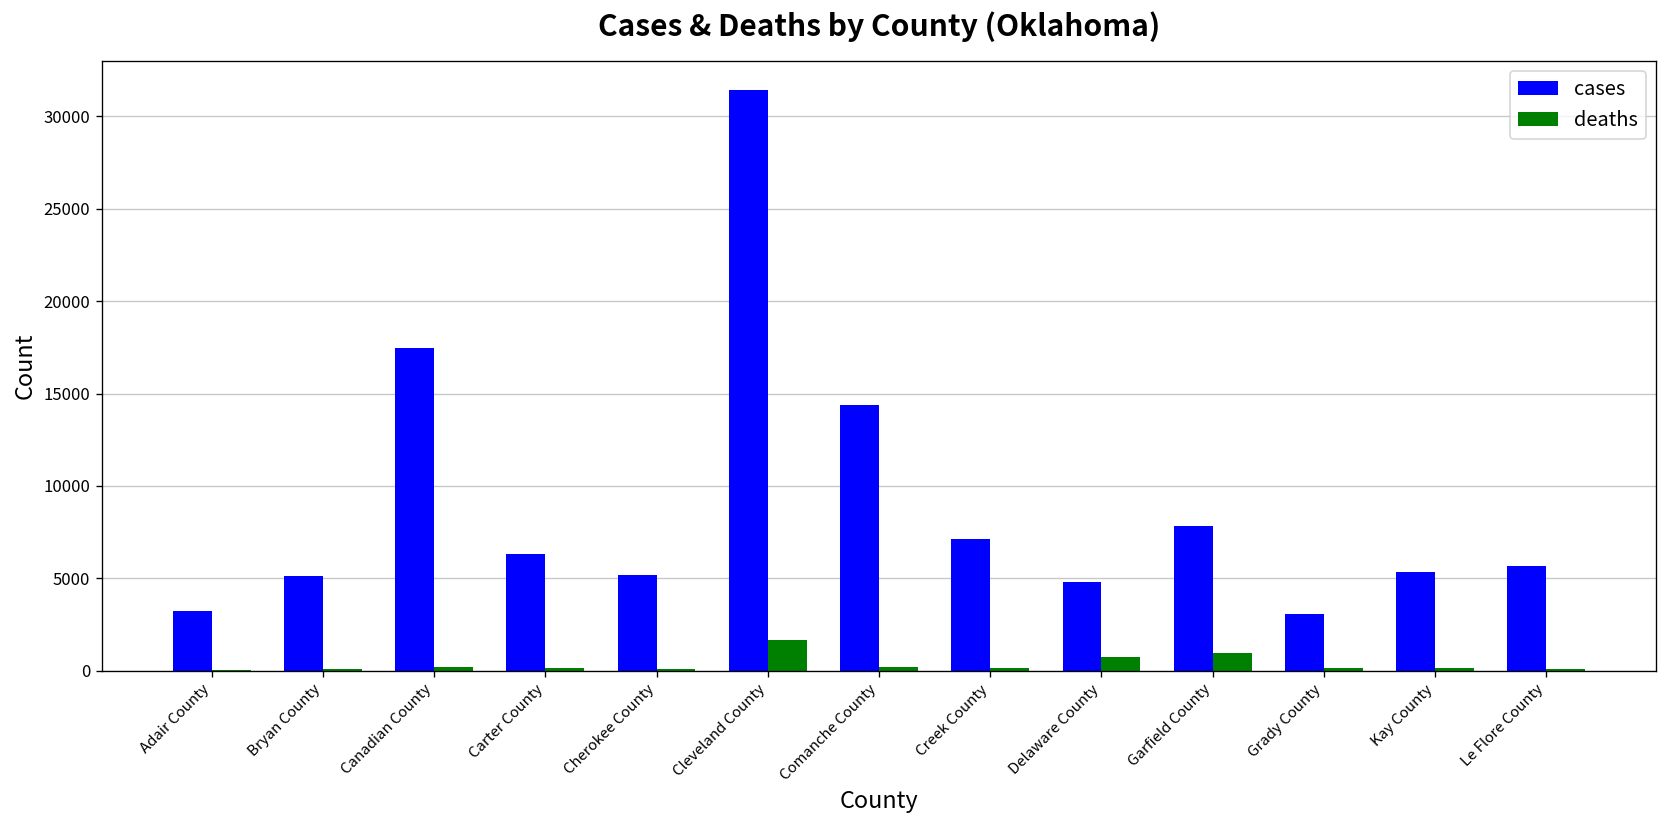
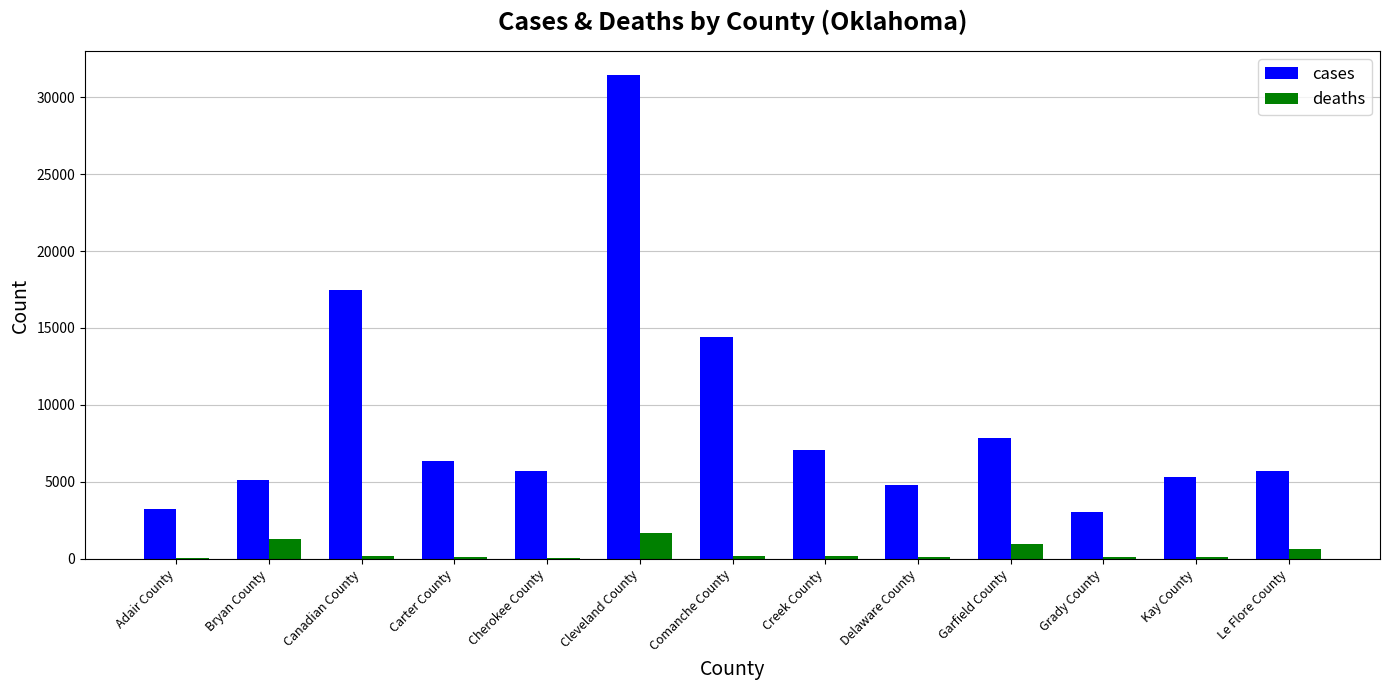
deaths, Bryan County: 100 -> 1300
cases, Cherokee County: 5200 -> 5700
deaths, Delaware County: 800 -> 100
deaths, Le Flore County: 100 -> 700
